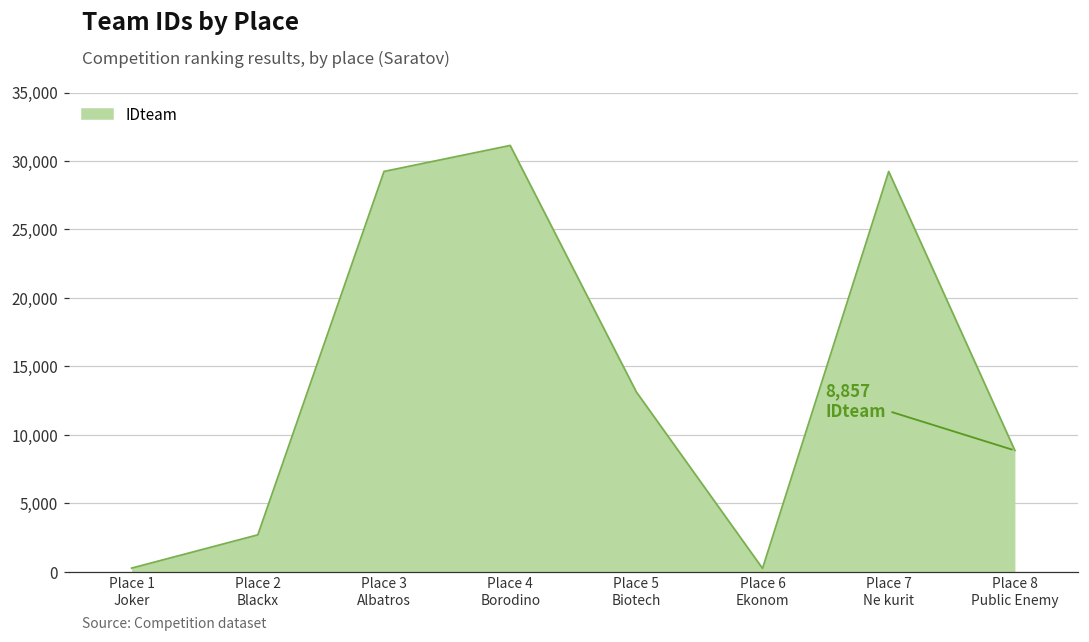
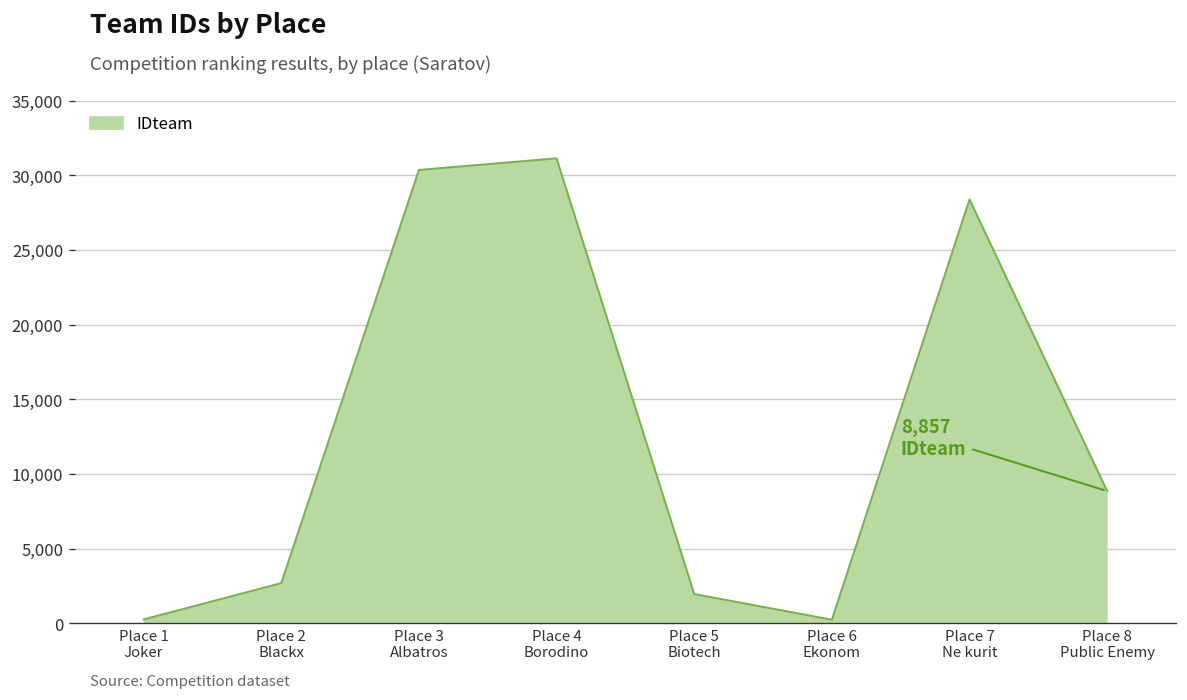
Place 3 Albatros: 29,200 -> 30,400
Place 5 Biotech: 13,100 -> 2,000
Place 7 Ne kurit: 29,200 -> 28,400
